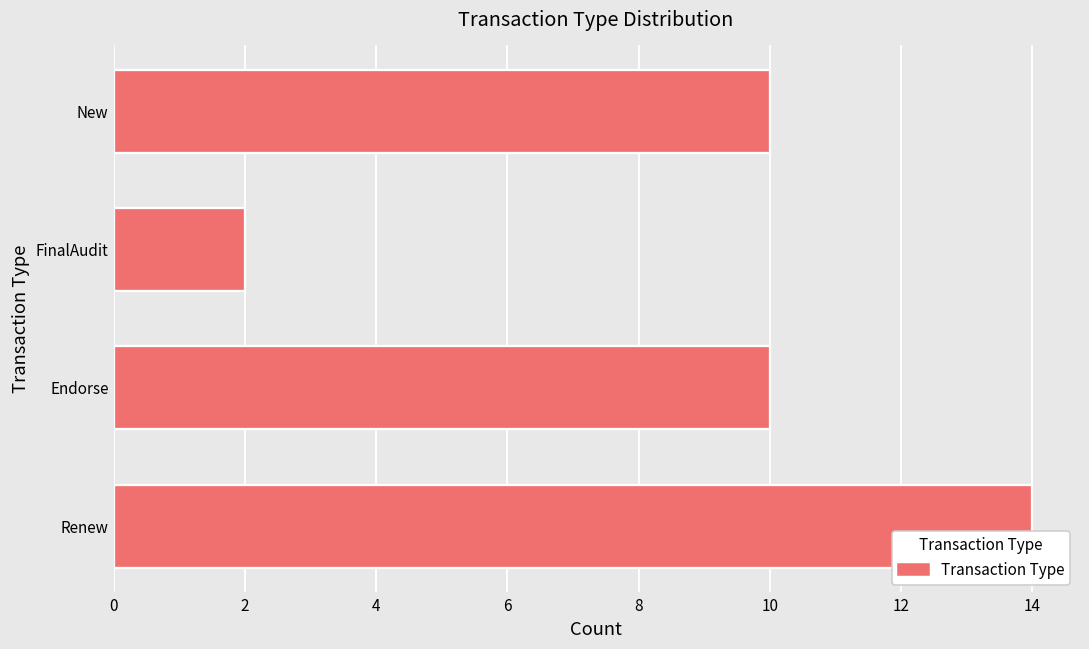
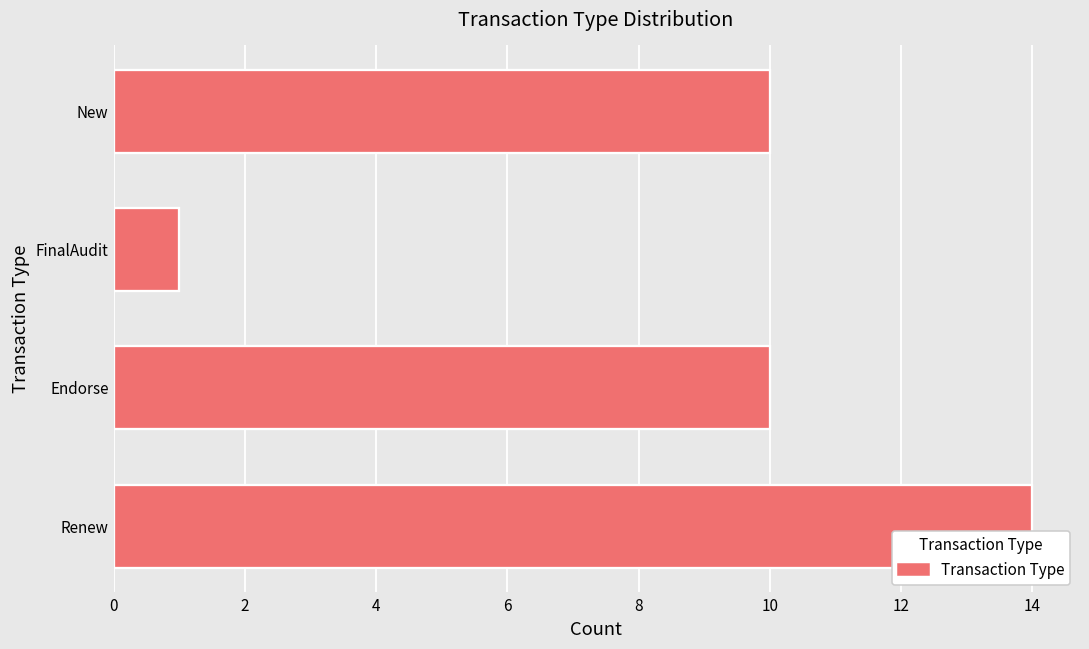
FinalAudit: 2 -> 1
